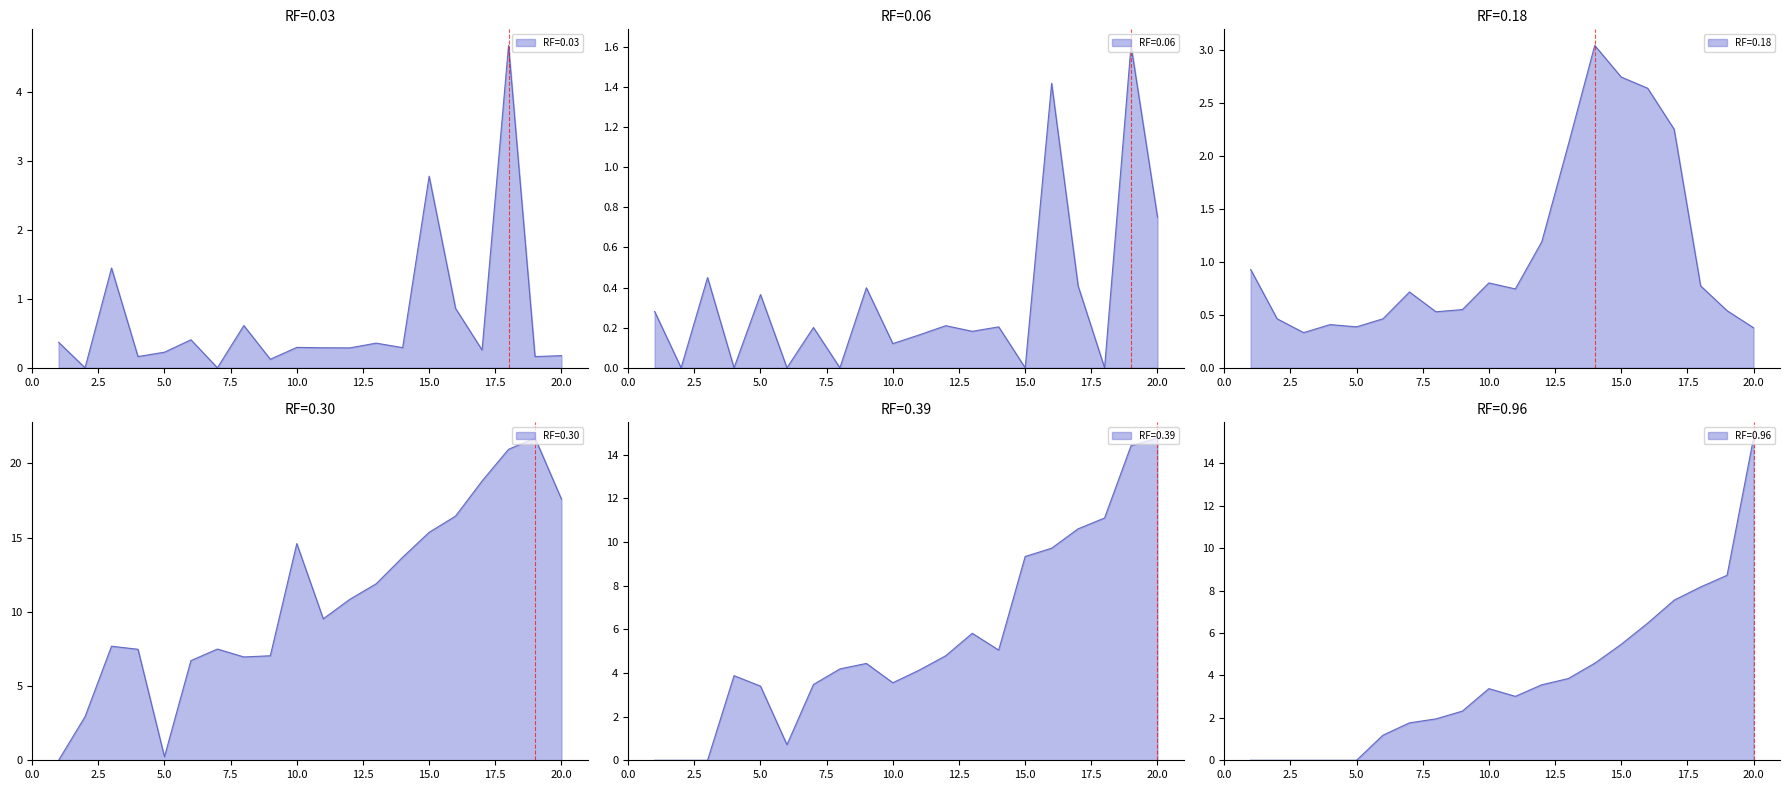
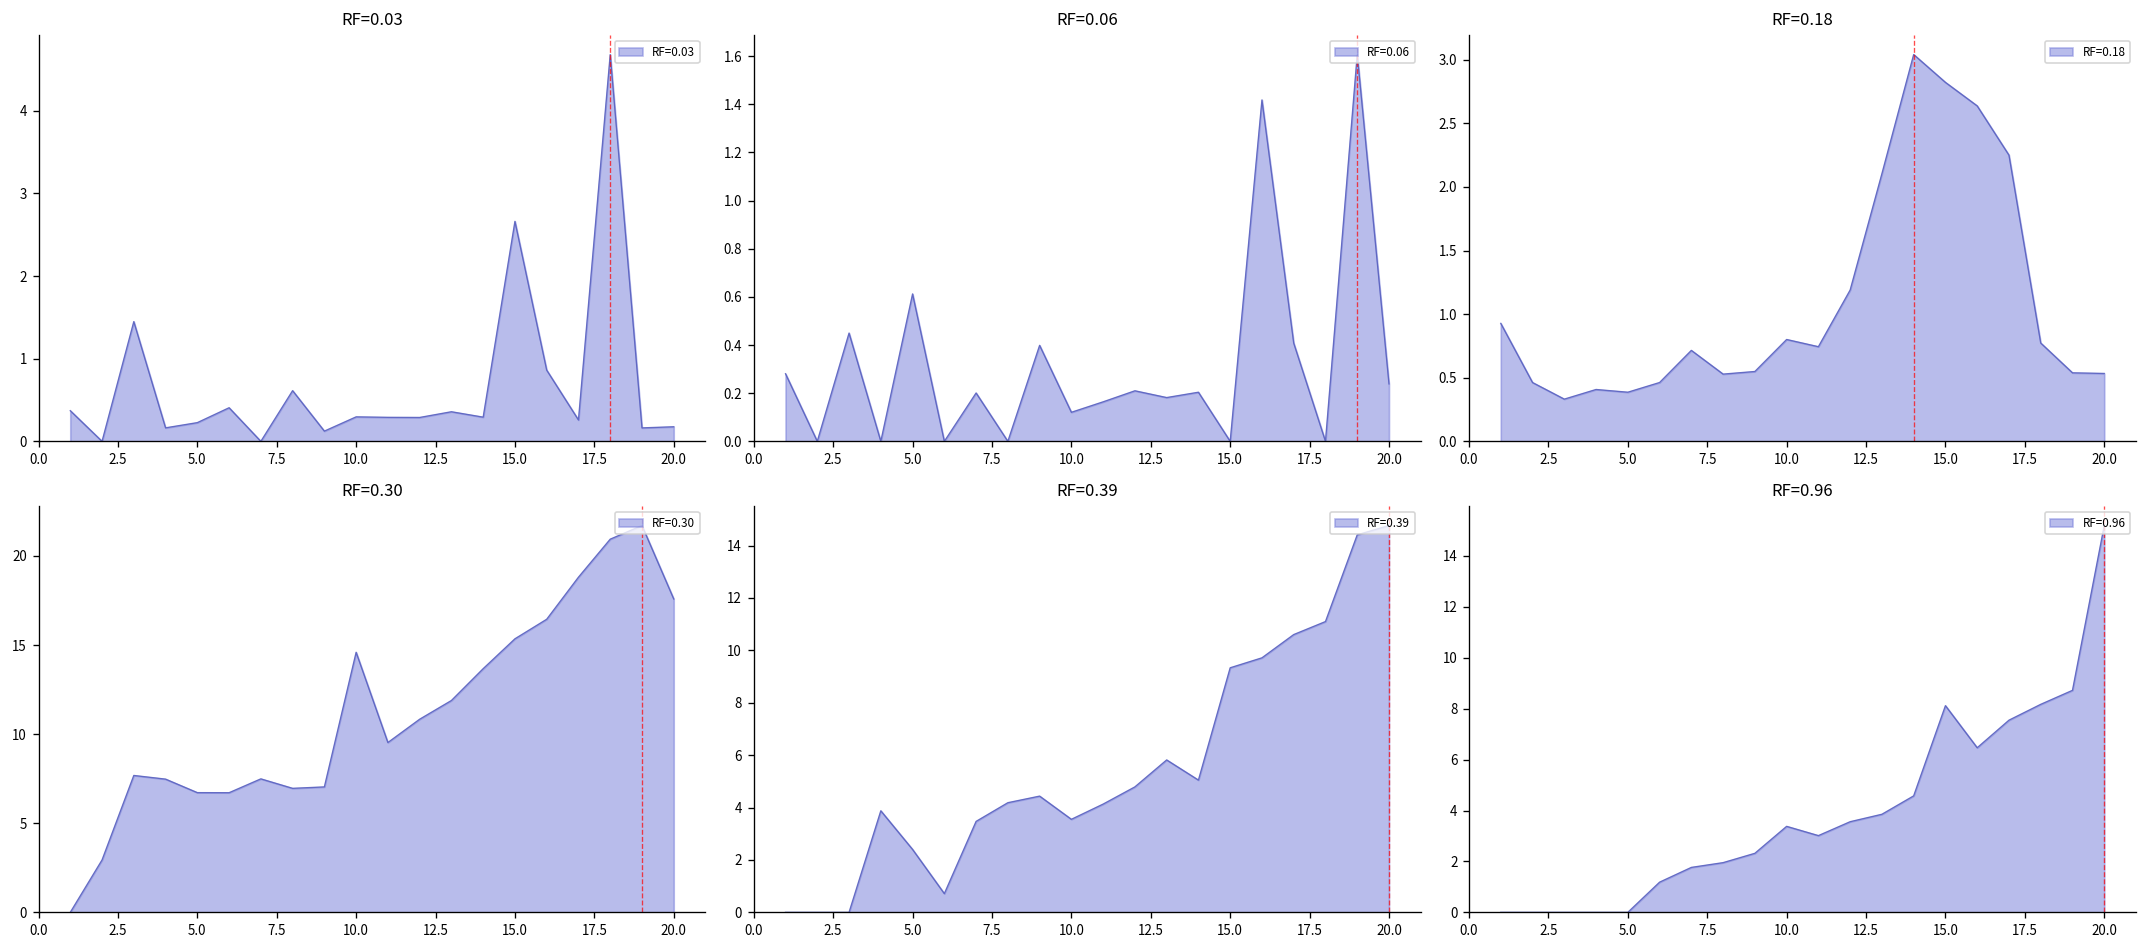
RF=0.03, 15.0: 2.8 -> 2.7
RF=0.06, 5.0: 0.36 -> 0.61
RF=0.06, 20.0: 0.75 -> 0.24
RF=0.18, 15.0: 2.74 -> 2.82
RF=0.18, 20.0: 0.38 -> 0.53
RF=0.30, 5.0: 0.2 -> 6.7
RF=0.39, 5.0: 3.4 -> 2.4
RF=0.96, 15.0: 5.5 -> 8.1
